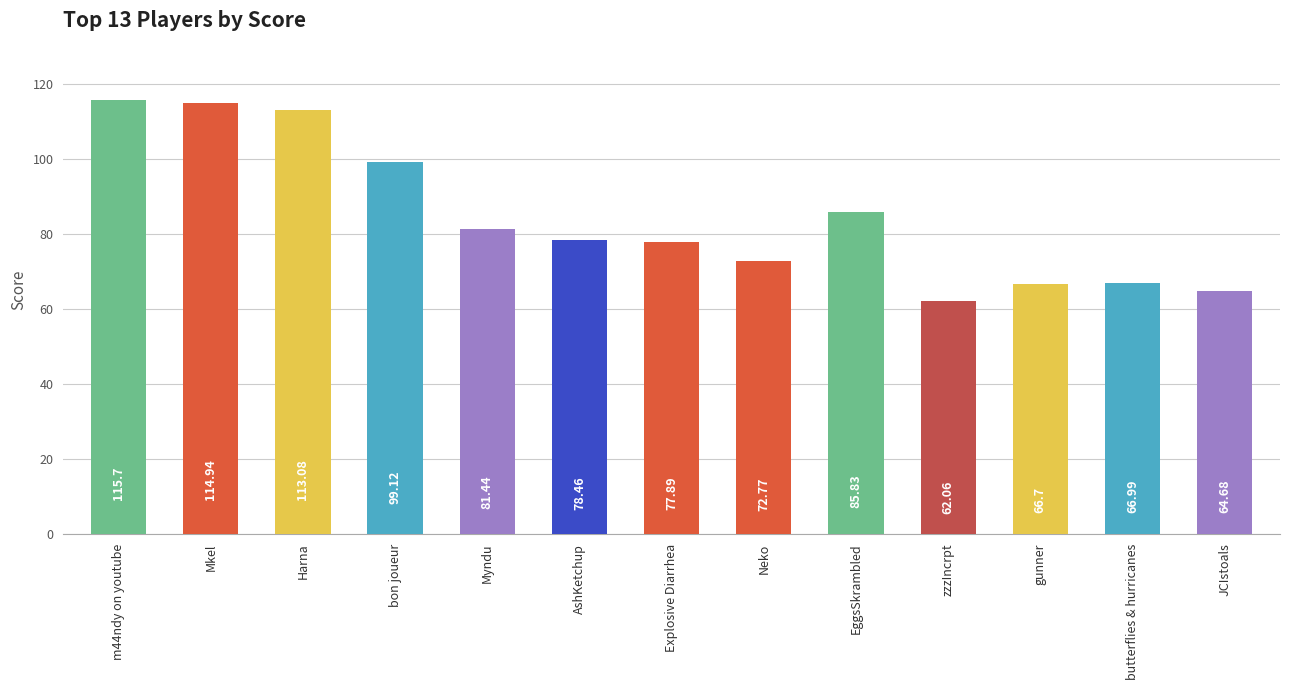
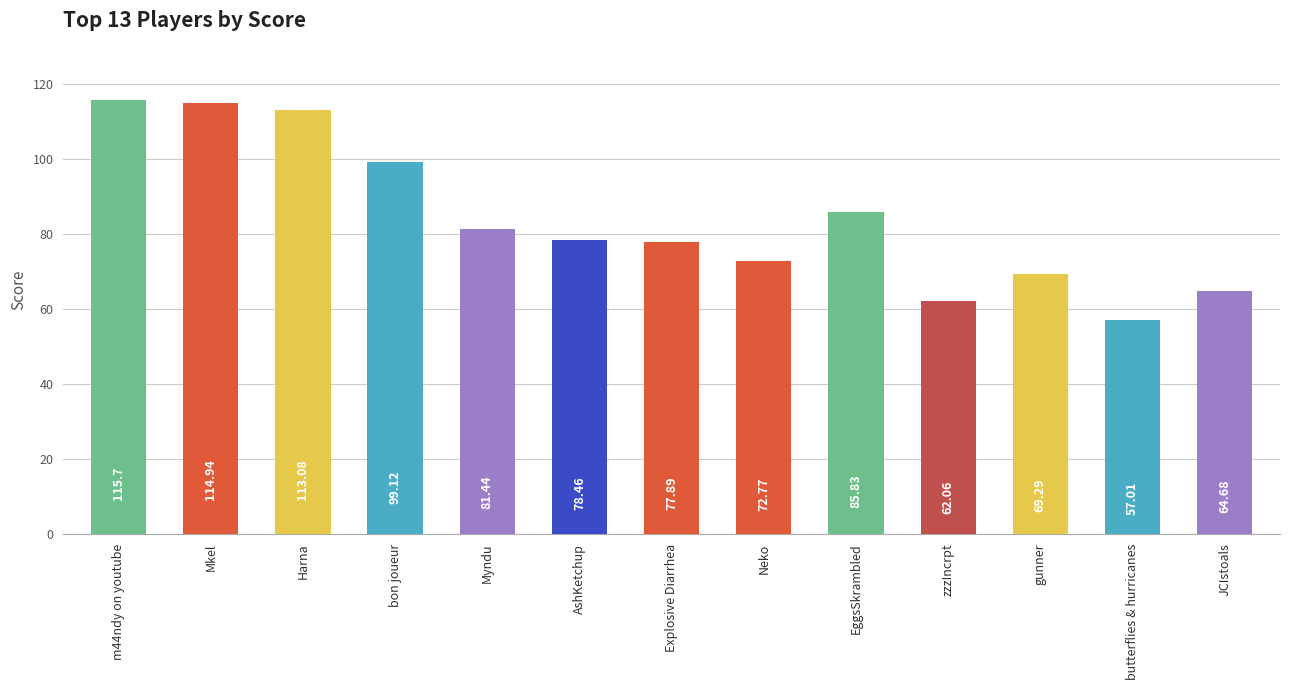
gunner: 66.7 -> 69.29
butterflies & hurricanes: 66.99 -> 57.01
